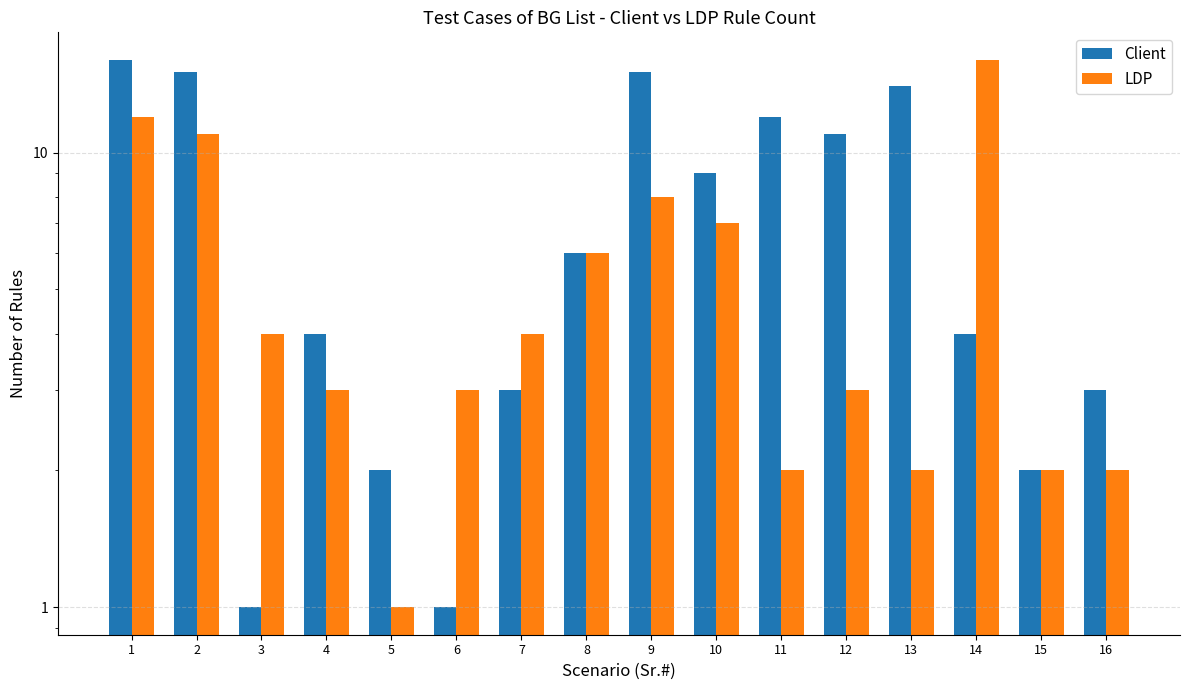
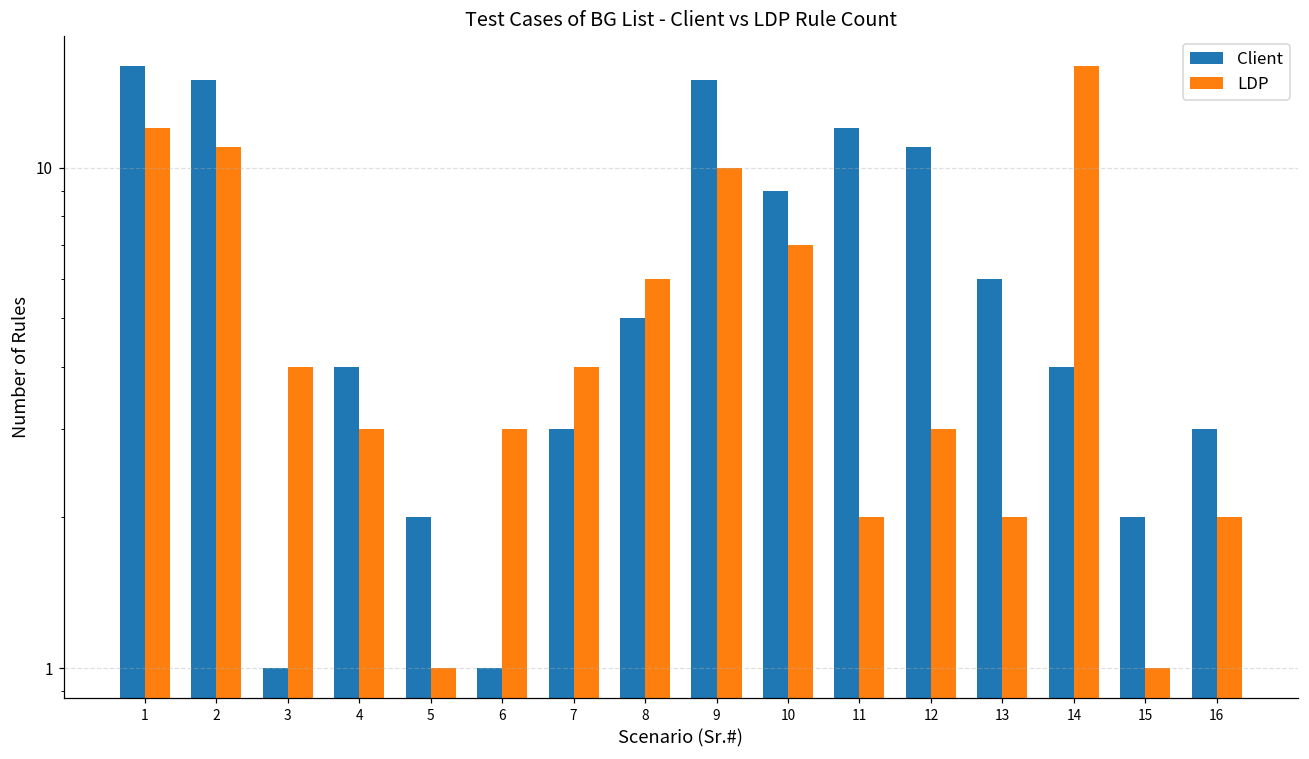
Client, 8: 6 -> 5
LDP, 9: 8 -> 10
Client, 13: 14 -> 6
LDP, 15: 2 -> 1
